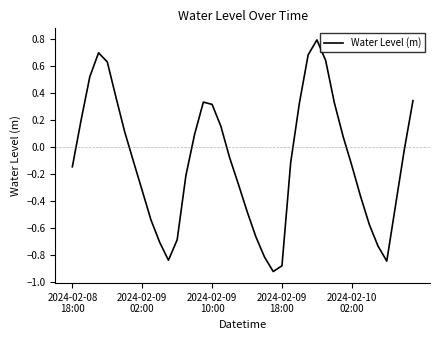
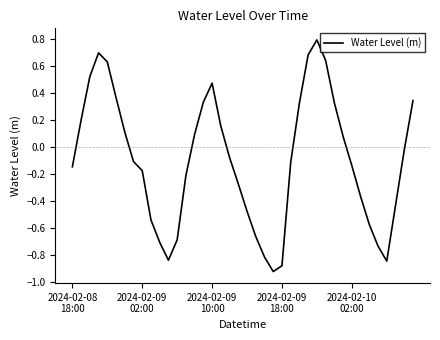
2024-02-09 02:00: -0.32 -> -0.18
2024-02-09 10:00: 0.31 -> 0.47
